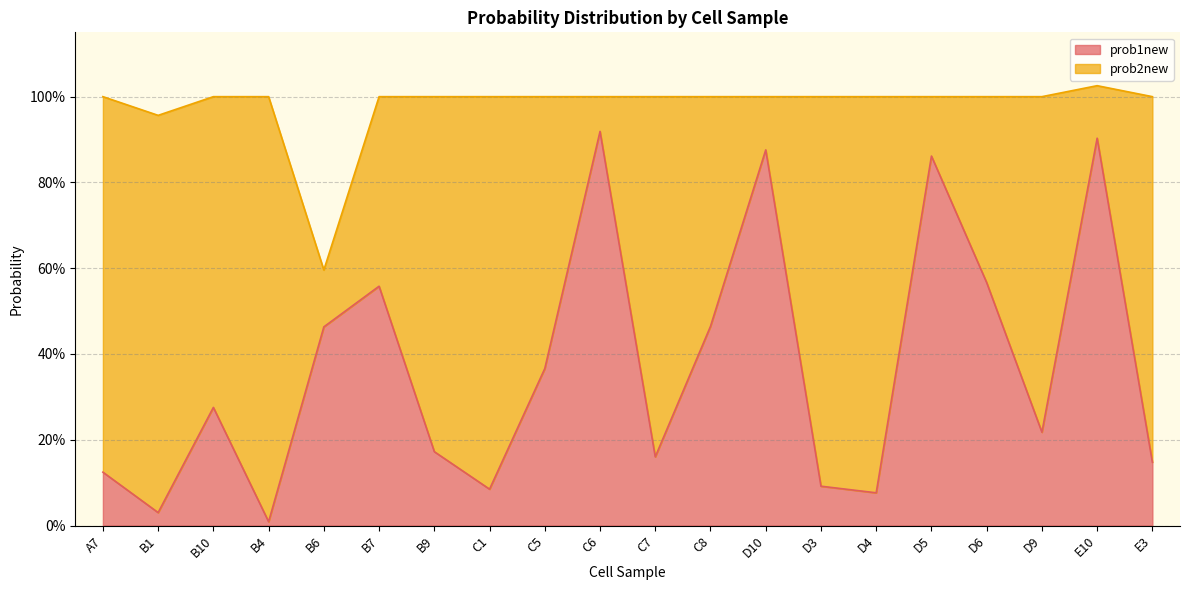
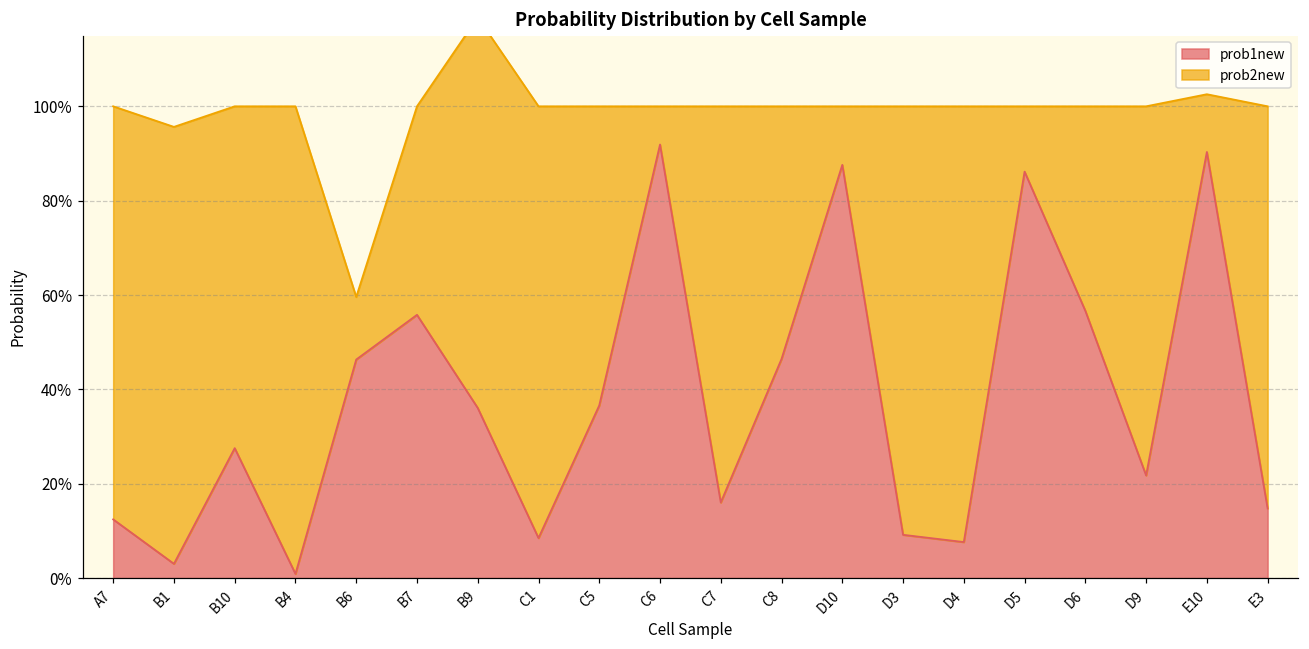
prob1new, B9: 17% -> 36%
